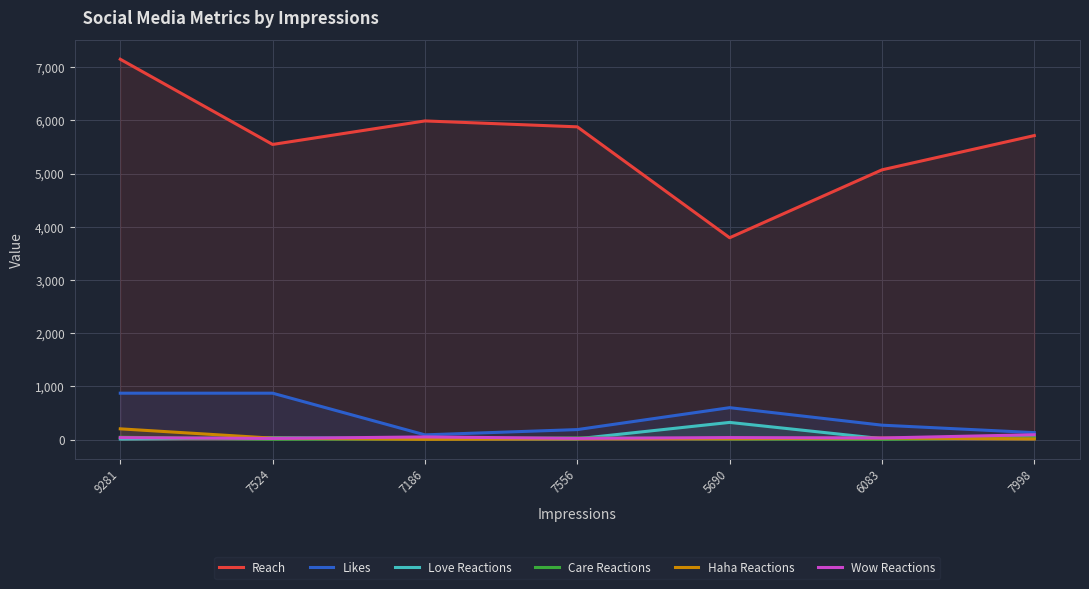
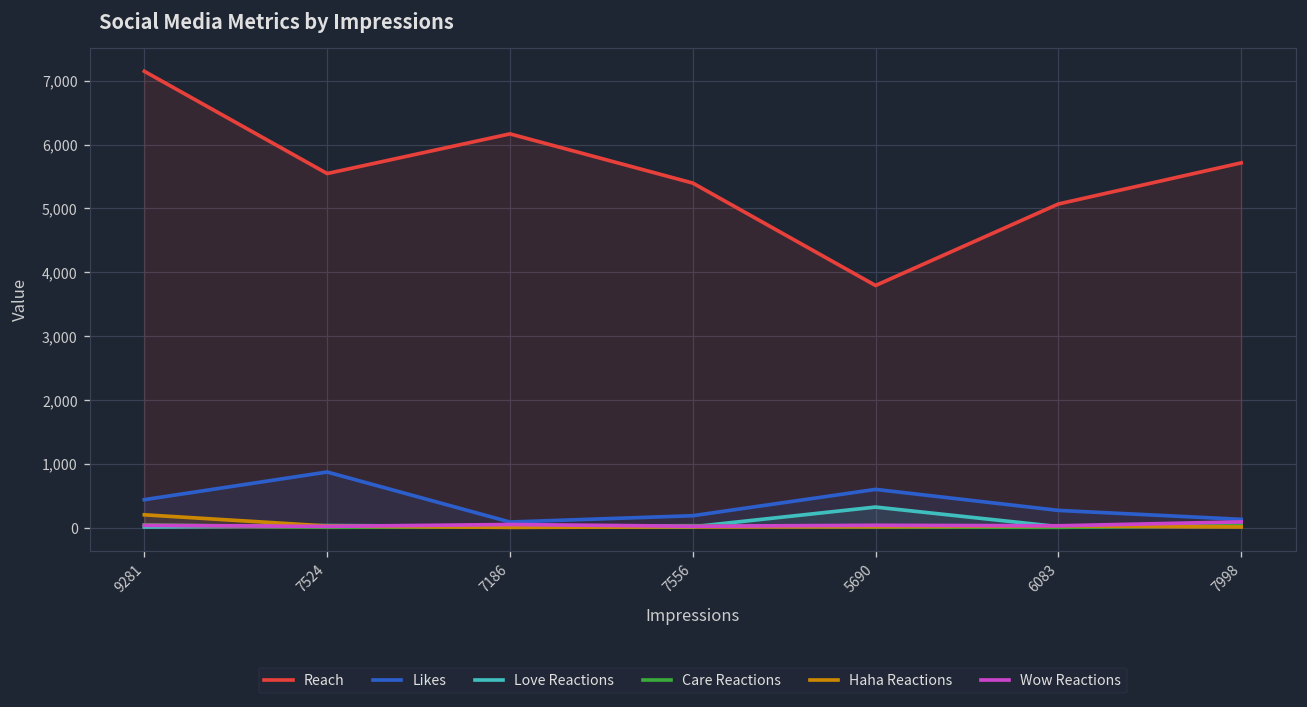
Likes, 9281: 900 -> 400
Reach, 7186: 6,000 -> 6,200
Reach, 7556: 5,900 -> 5,400
